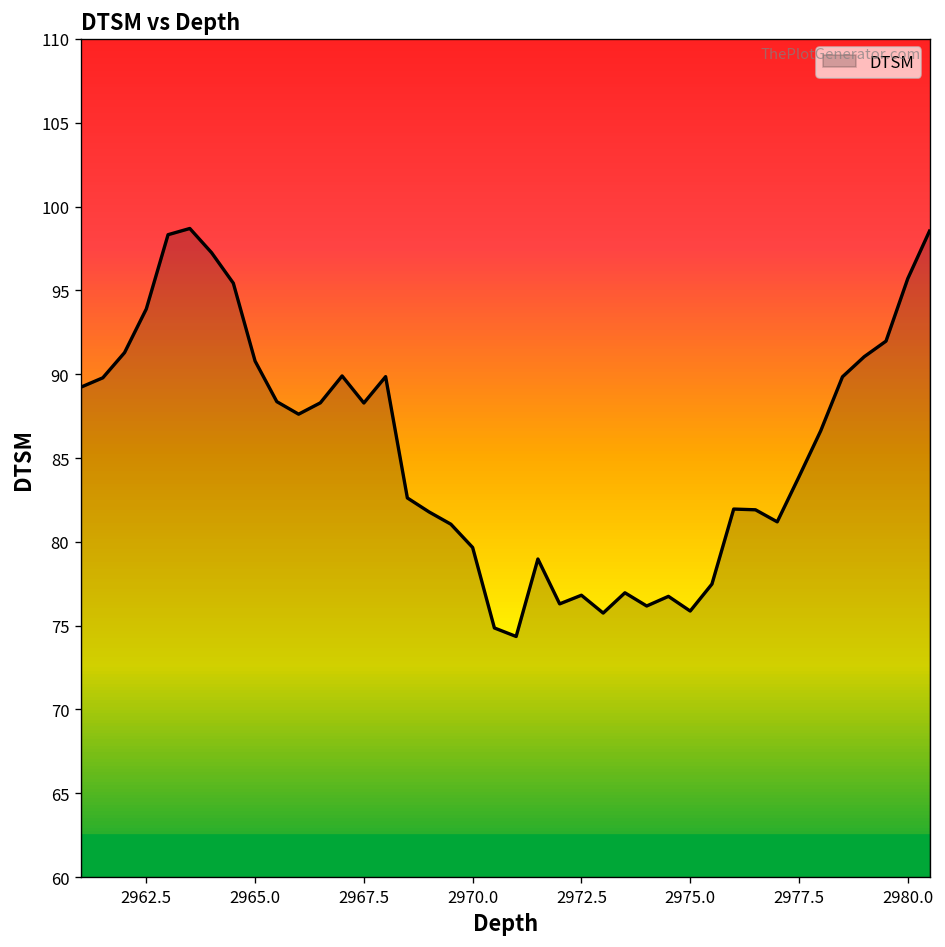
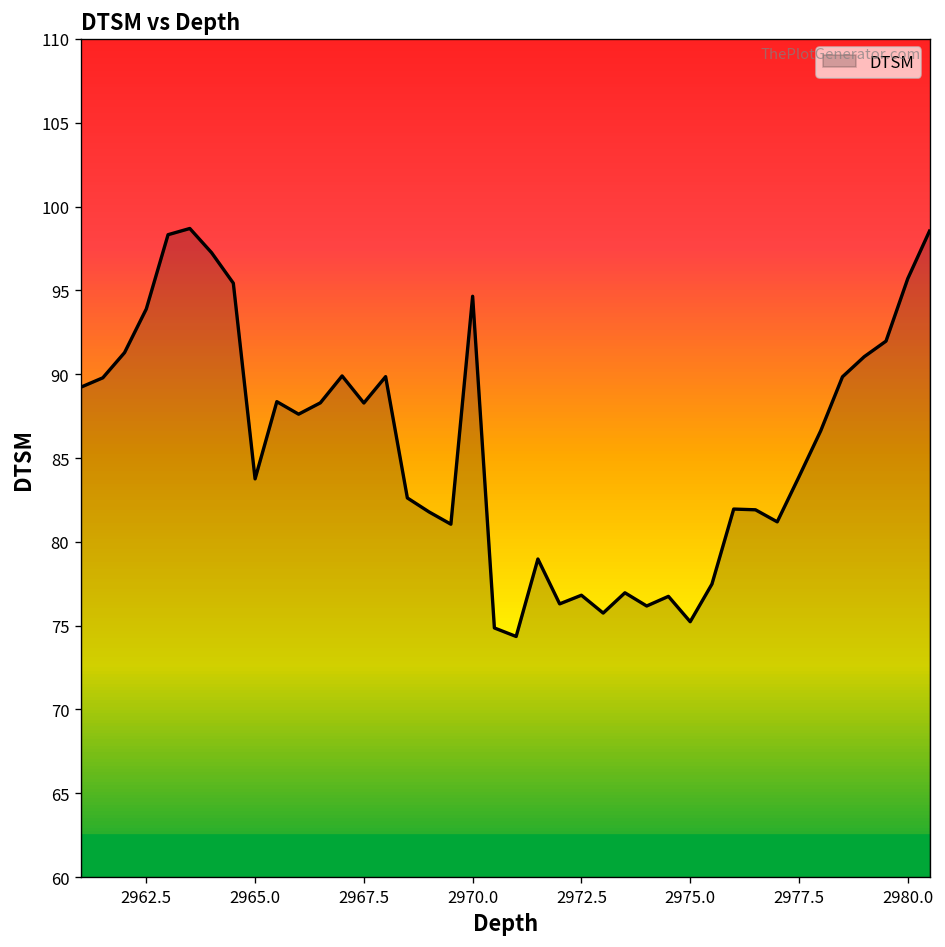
2965.0: 90.8 -> 83.8
2970.0: 79.7 -> 94.7
2975.0: 75.9 -> 75.2
